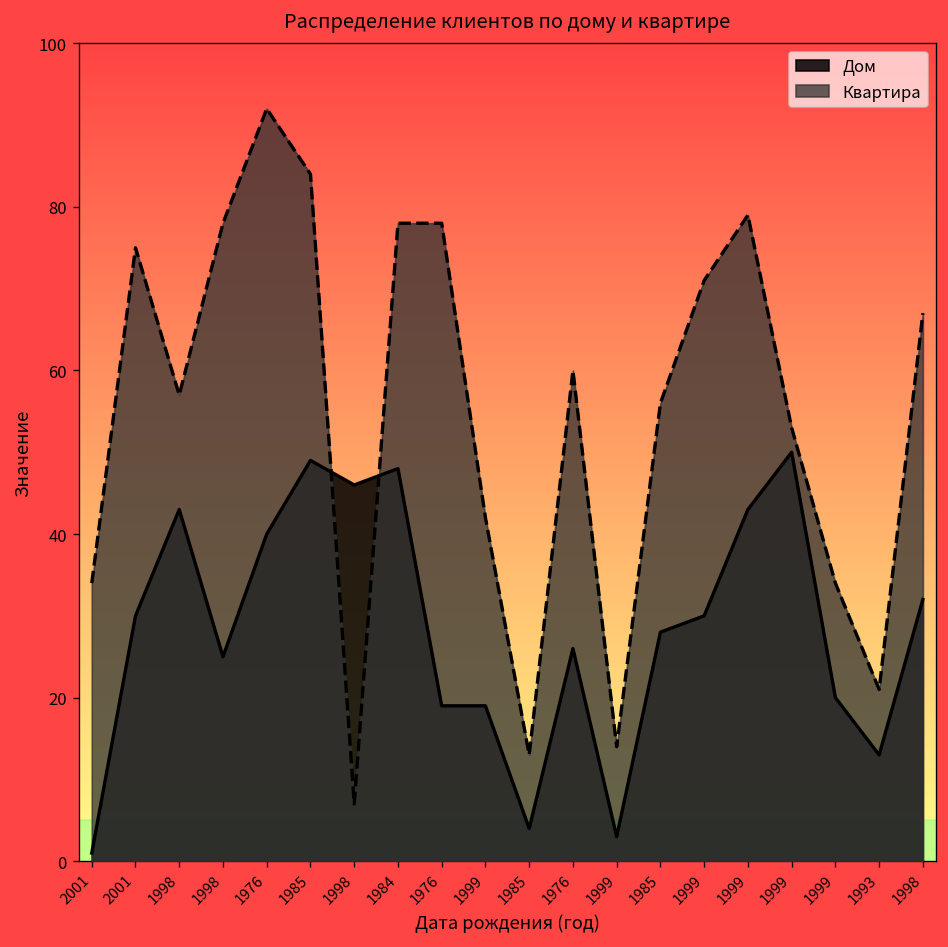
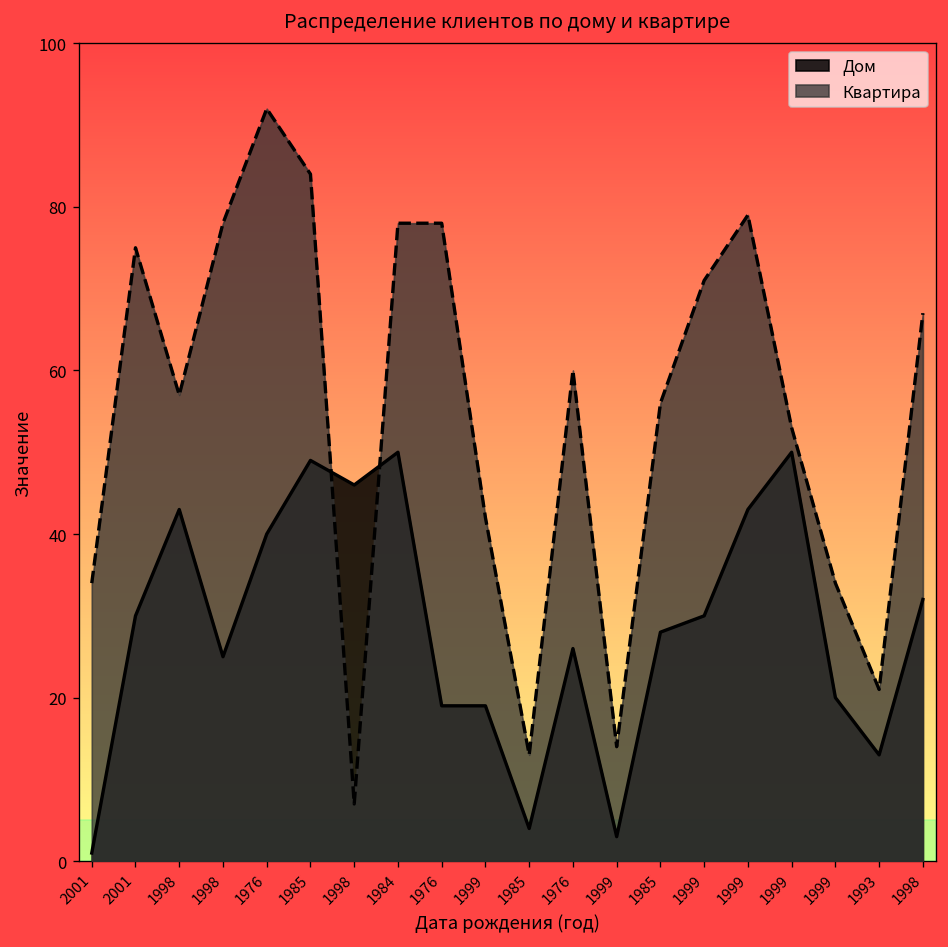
Дом, 1984: 48 -> 50
